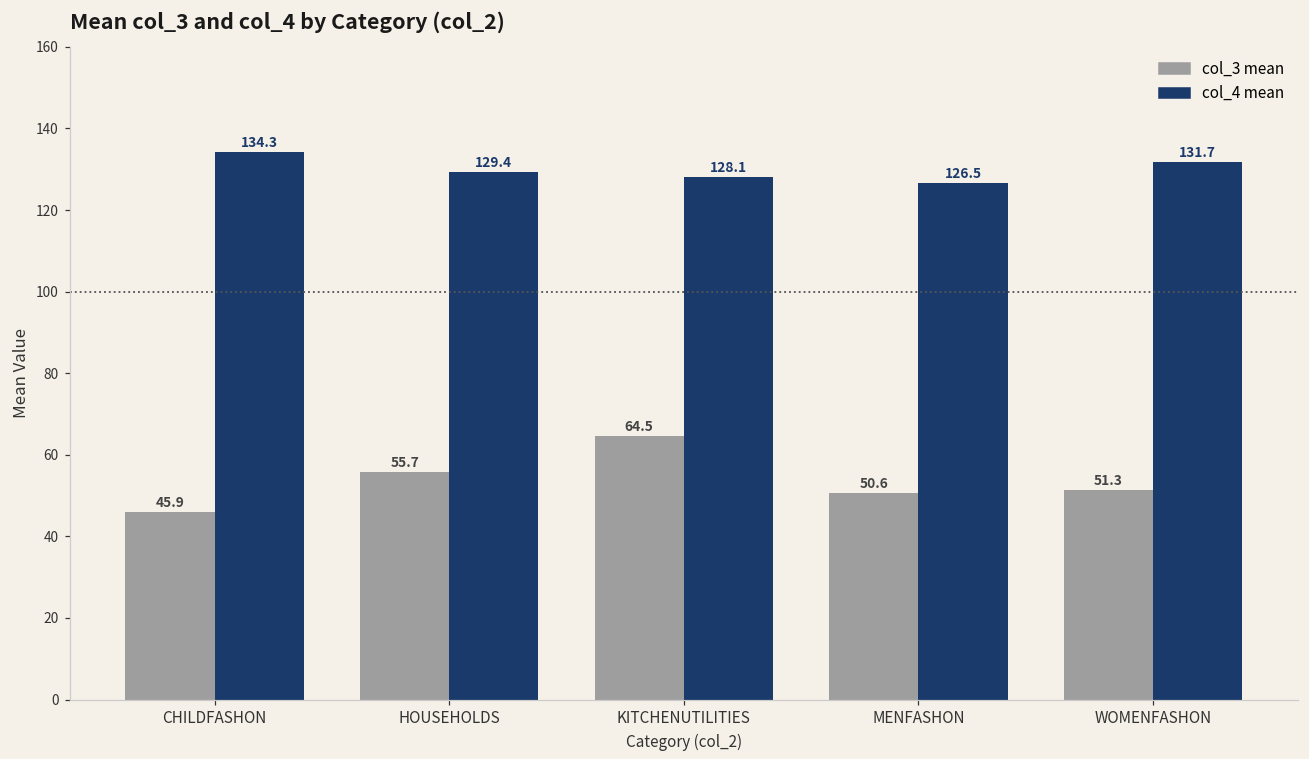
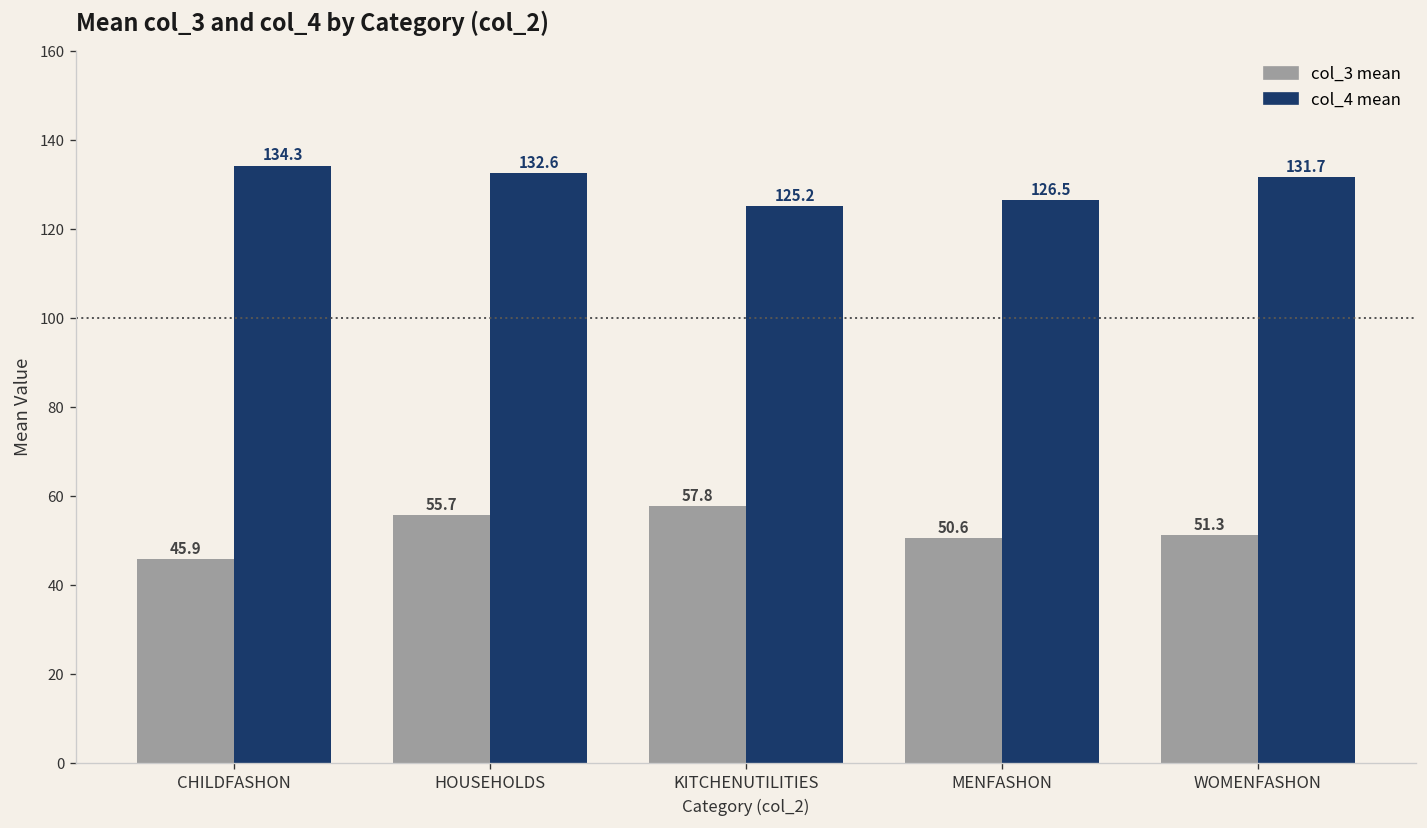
col_4 mean, HOUSEHOLDS: 129.4 -> 132.6
col_3 mean, KITCHENUTILITIES: 64.5 -> 57.8
col_4 mean, KITCHENUTILITIES: 128.1 -> 125.2
